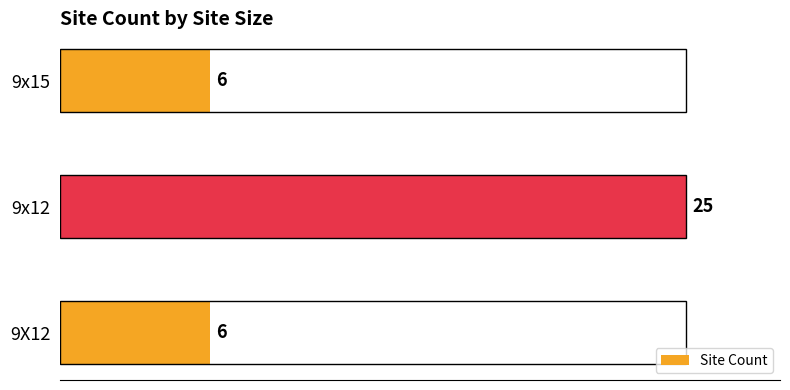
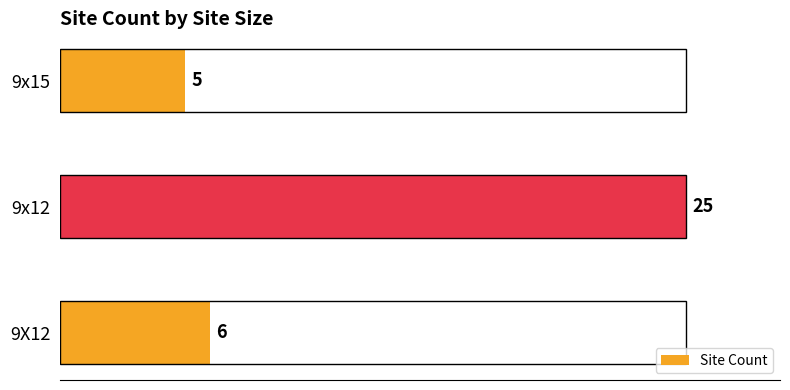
9x15: 6 -> 5
